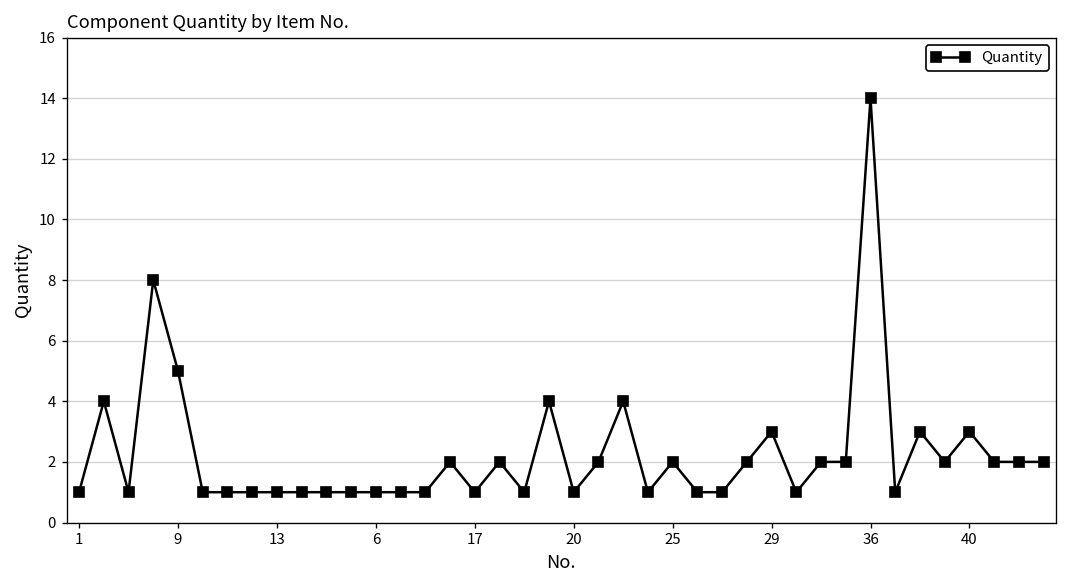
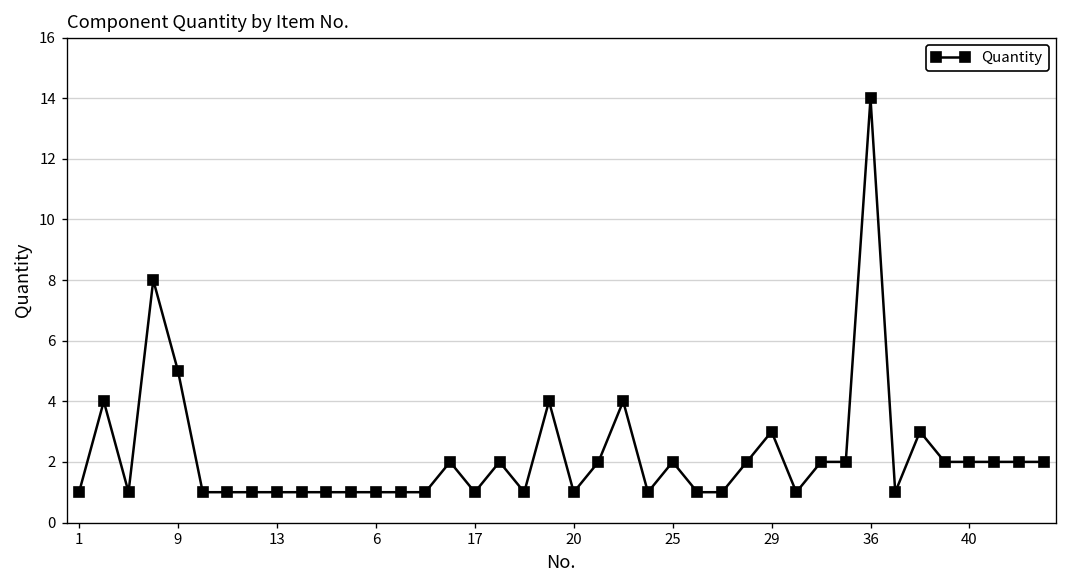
40: 3 -> 2
